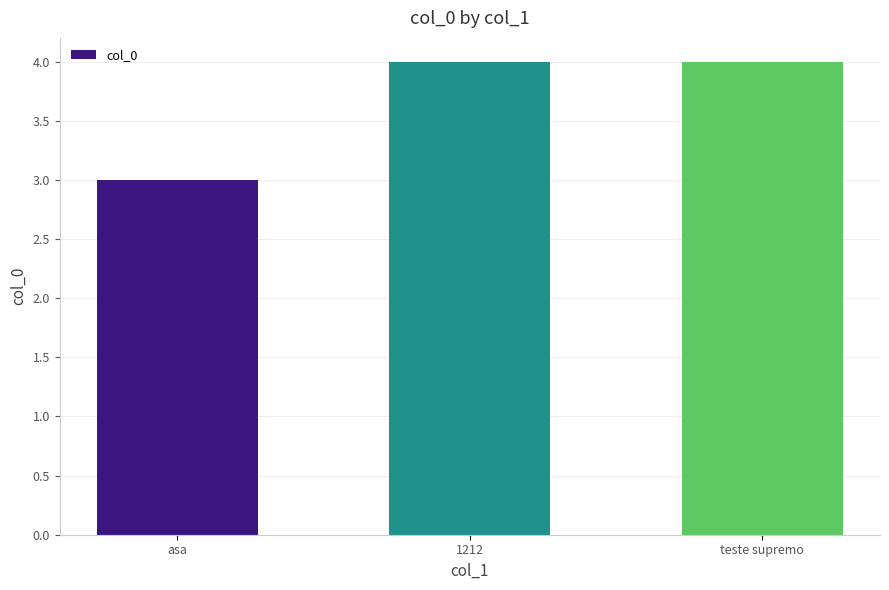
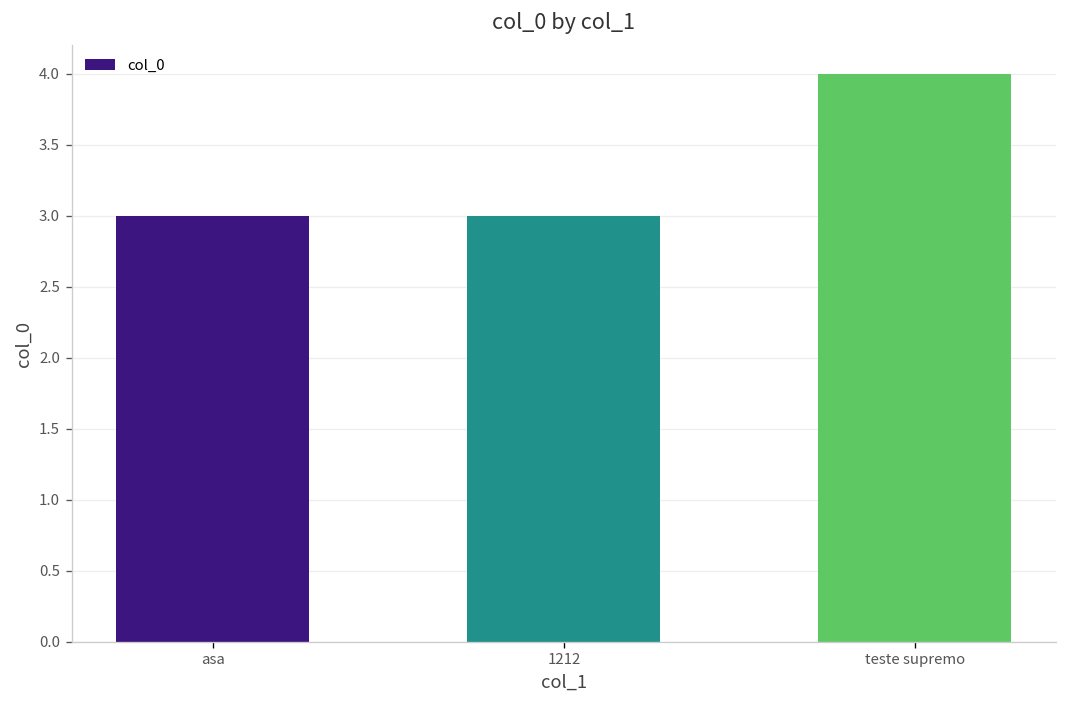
1212: 4 -> 3
